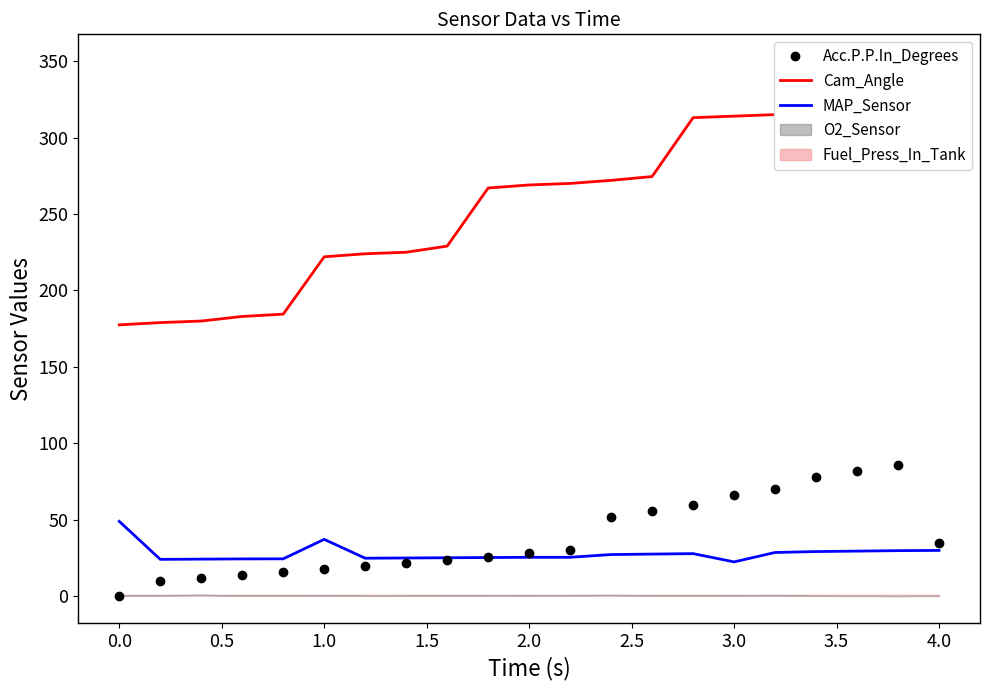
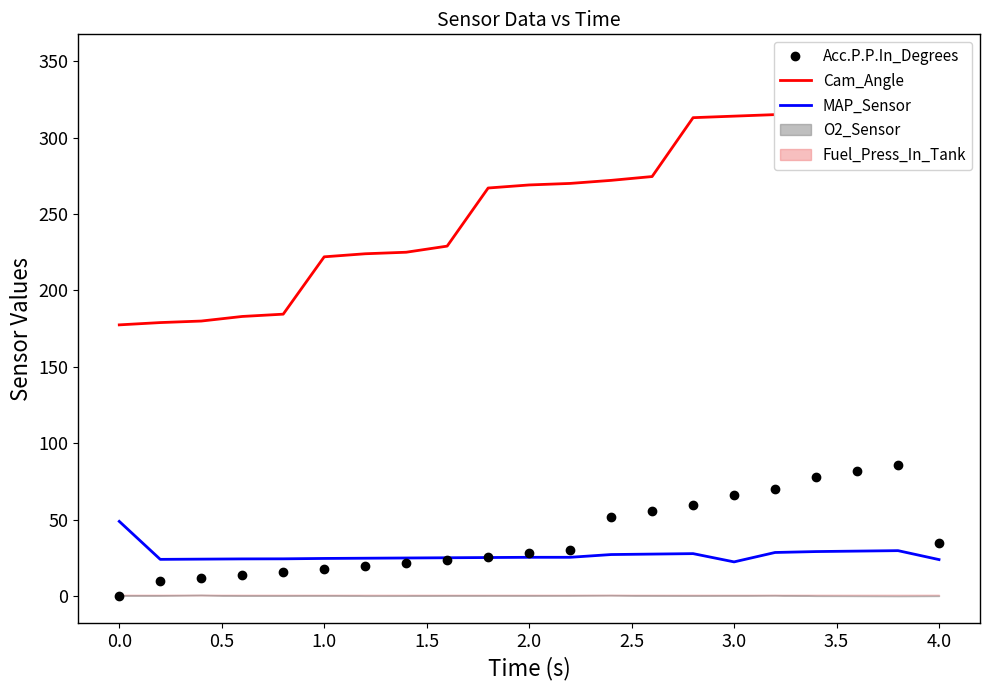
MAP_Sensor, 1.0: 37 -> 25
MAP_Sensor, 4.0: 30 -> 24
